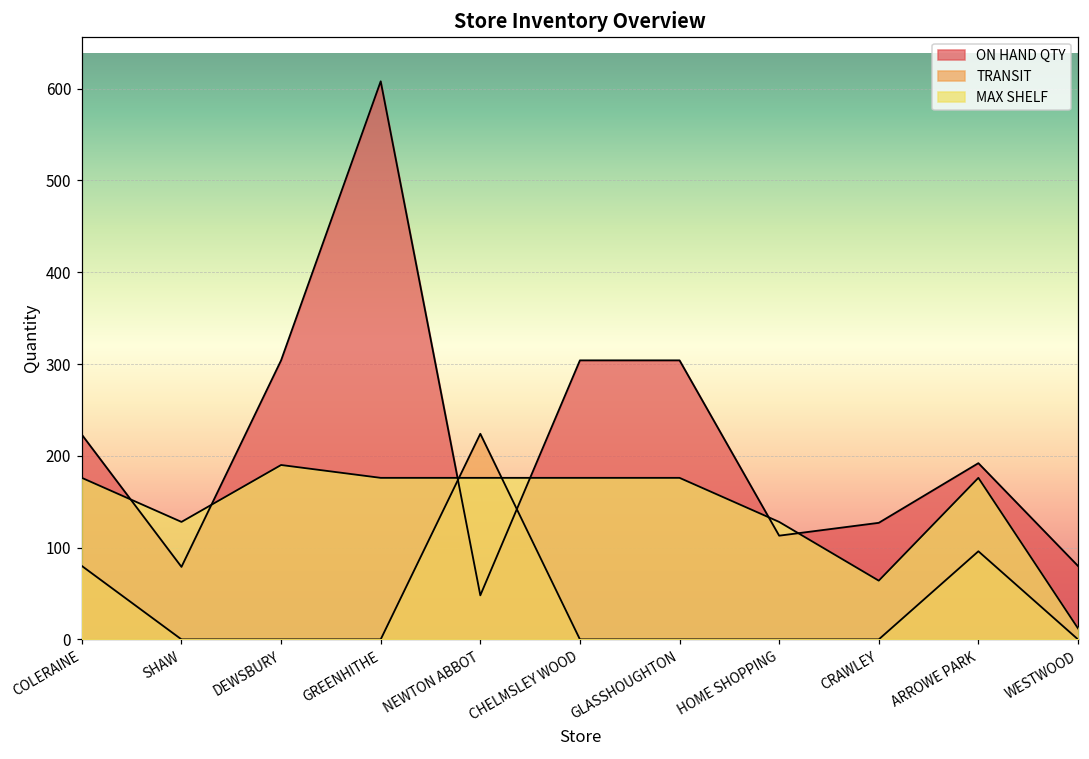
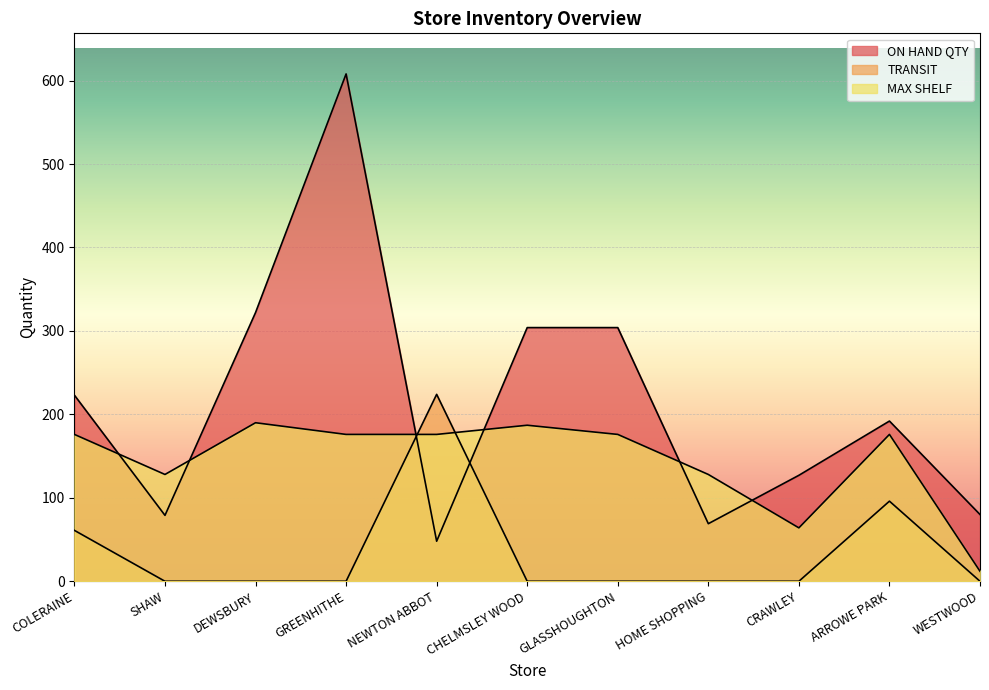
TRANSIT, COLERAINE: 80 -> 60
ON HAND QTY, DEWSBURY: 300 -> 320
MAX SHELF, CHELMSLEY WOOD: 180 -> 190
ON HAND QTY, HOME SHOPPING: 110 -> 70
